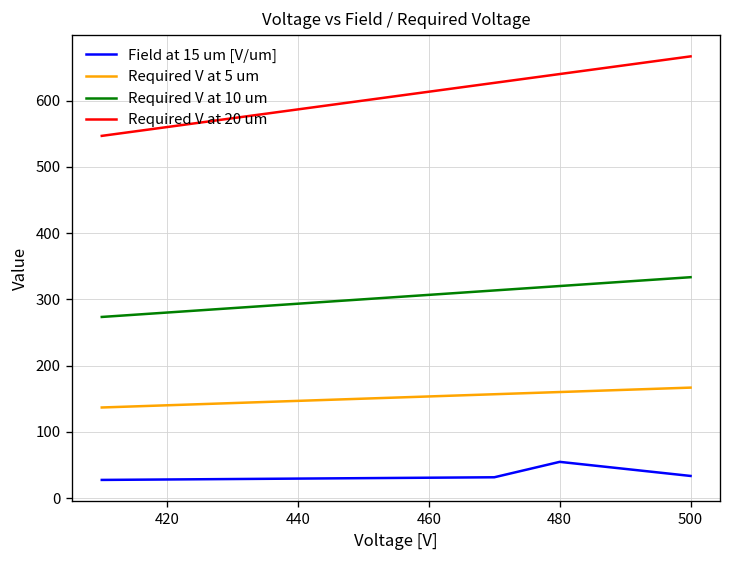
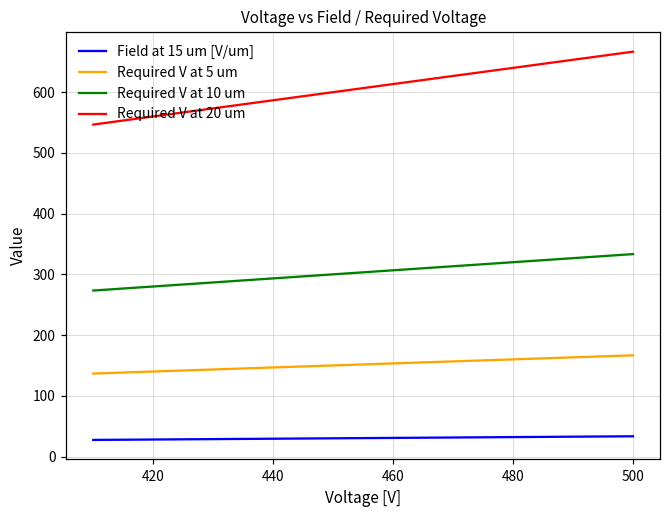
Field at 15 um [V/um], 480: 50 -> 30
